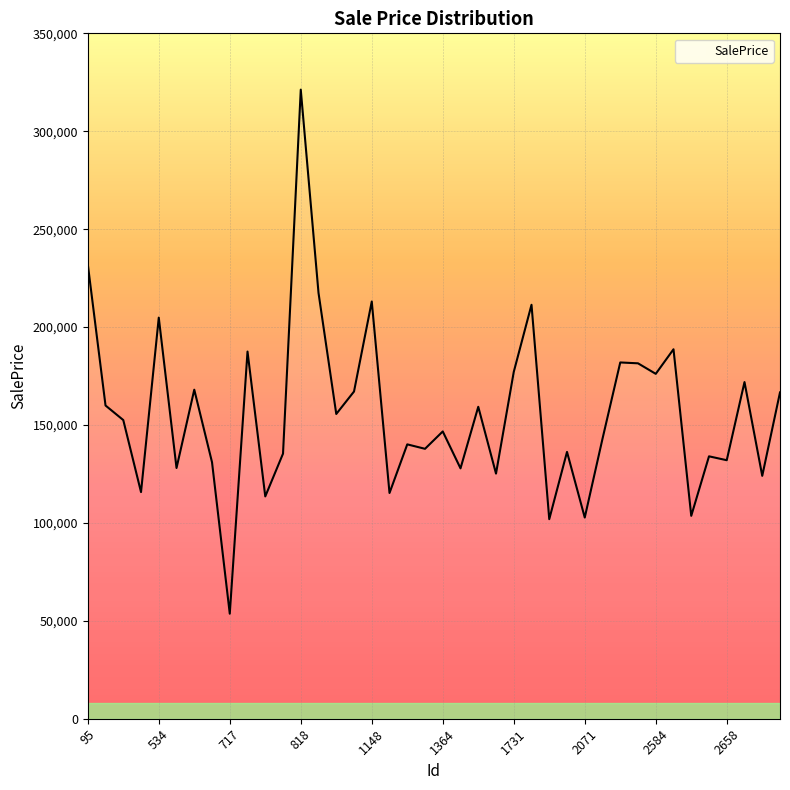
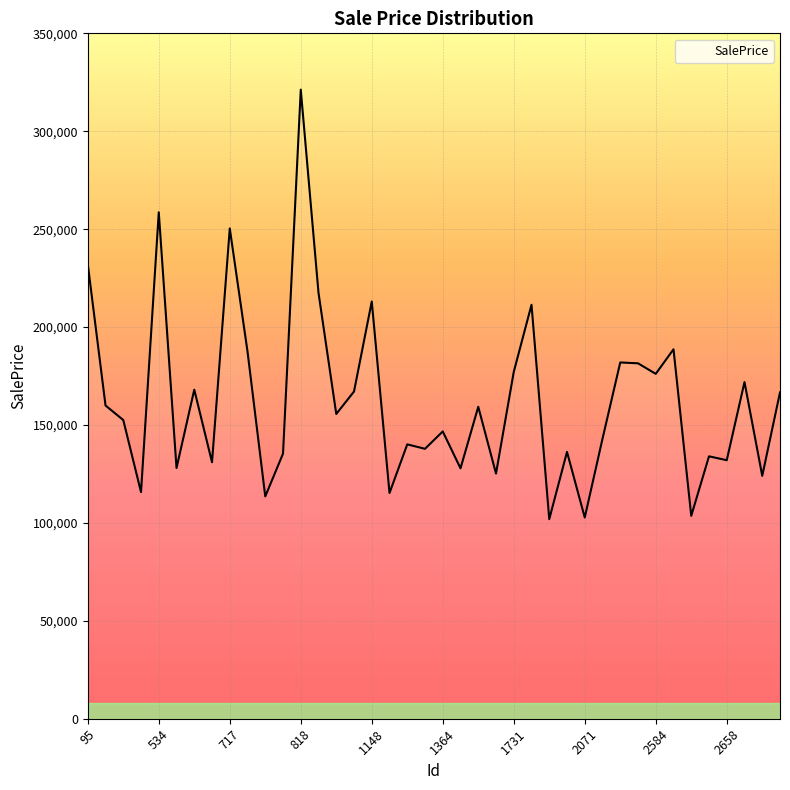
SalePrice, 534: 205,000 -> 259,000
SalePrice, 717: 54,000 -> 250,000
